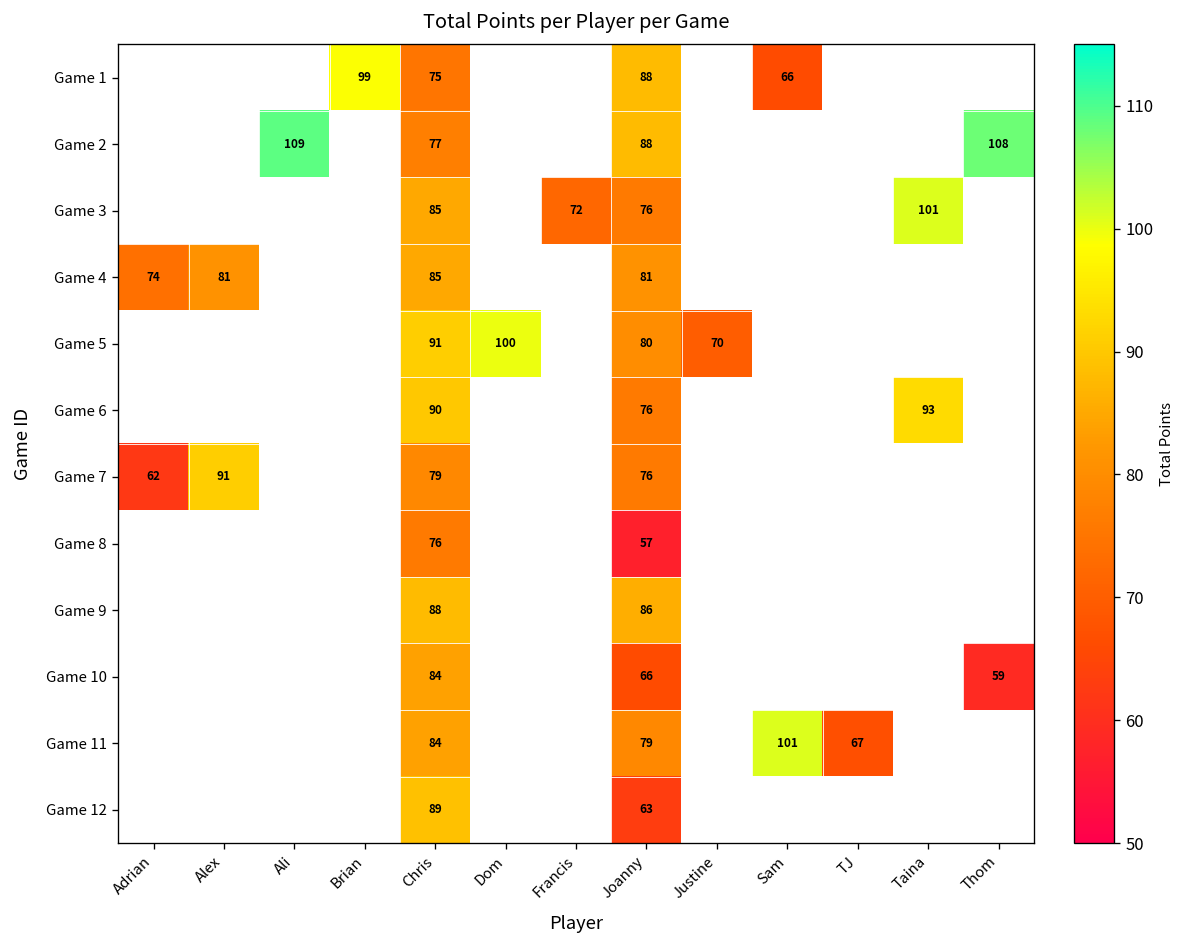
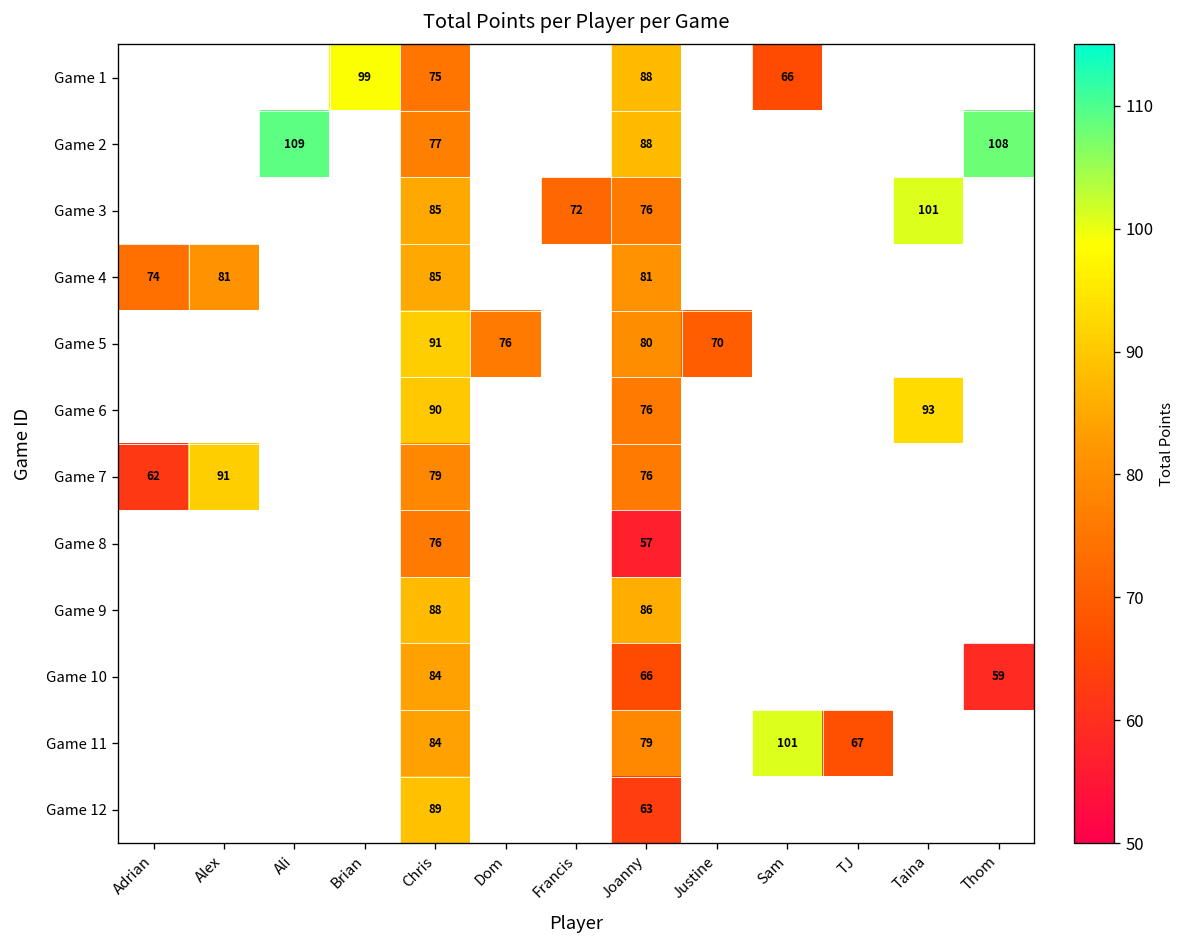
Game 5, Dom: 100 -> 76
